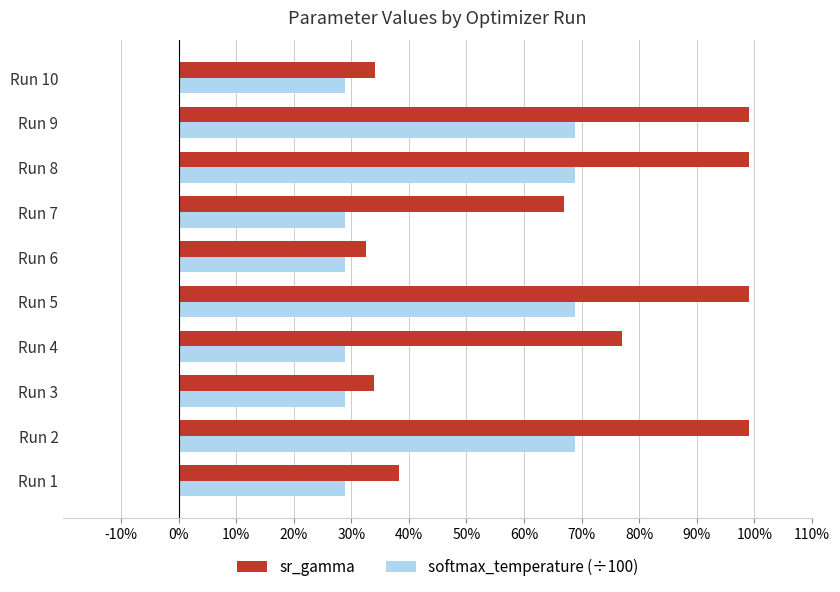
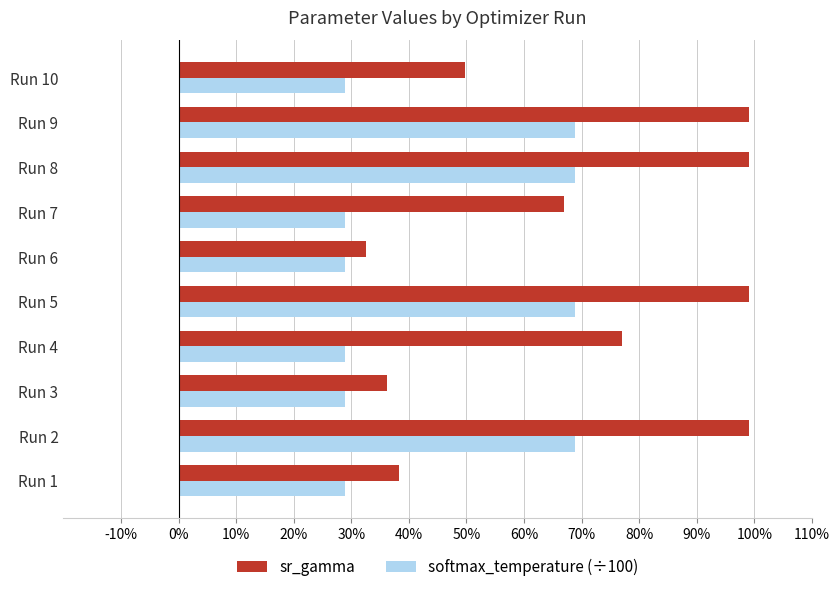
sr_gamma, Run 10: 34% -> 50%
sr_gamma, Run 3: 34% -> 36%
